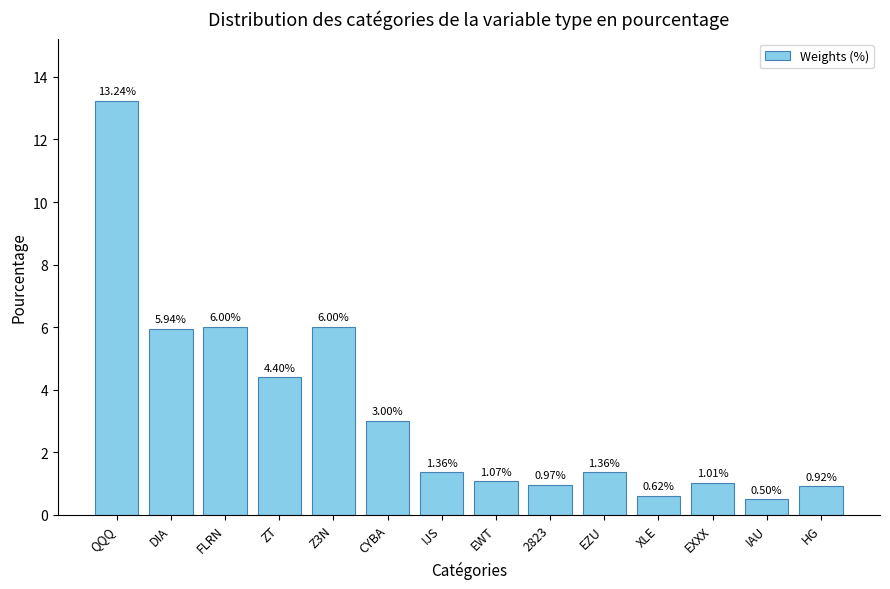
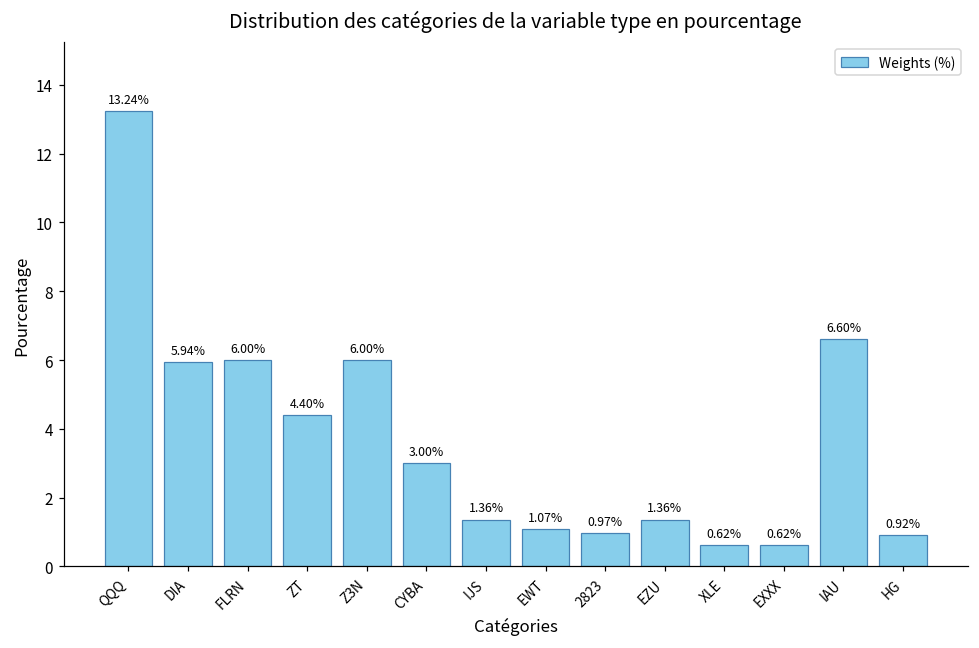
EXXX: 1.01% -> 0.62%
IAU: 0.50% -> 6.60%
